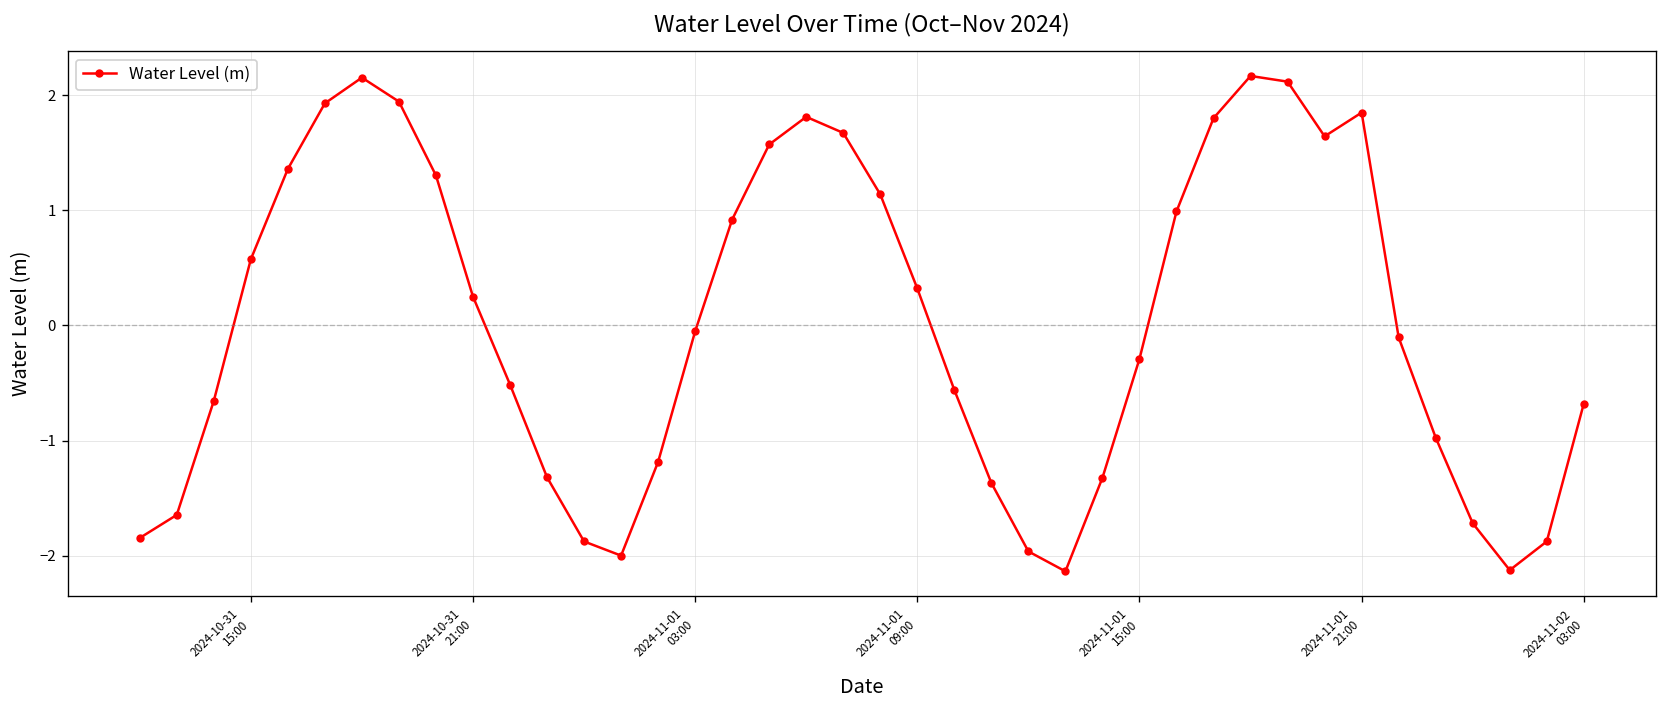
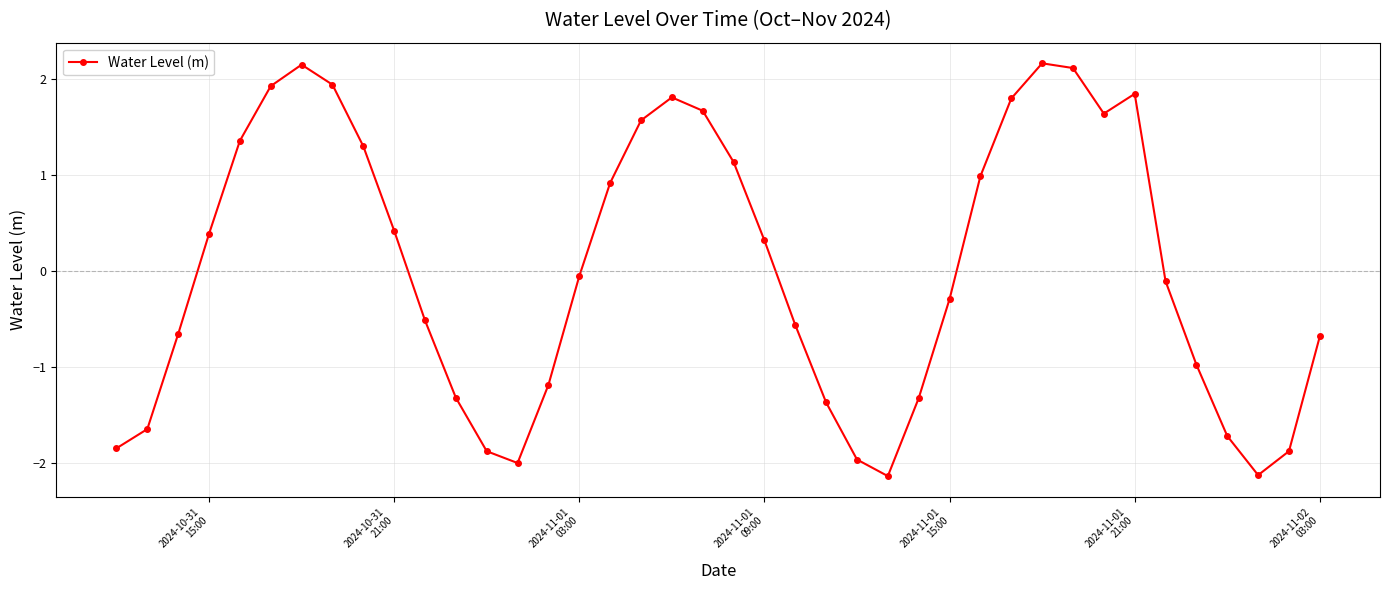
2024-10-31 15:00: 0.6 -> 0.4
2024-10-31 21:00: 0.3 -> 0.4
